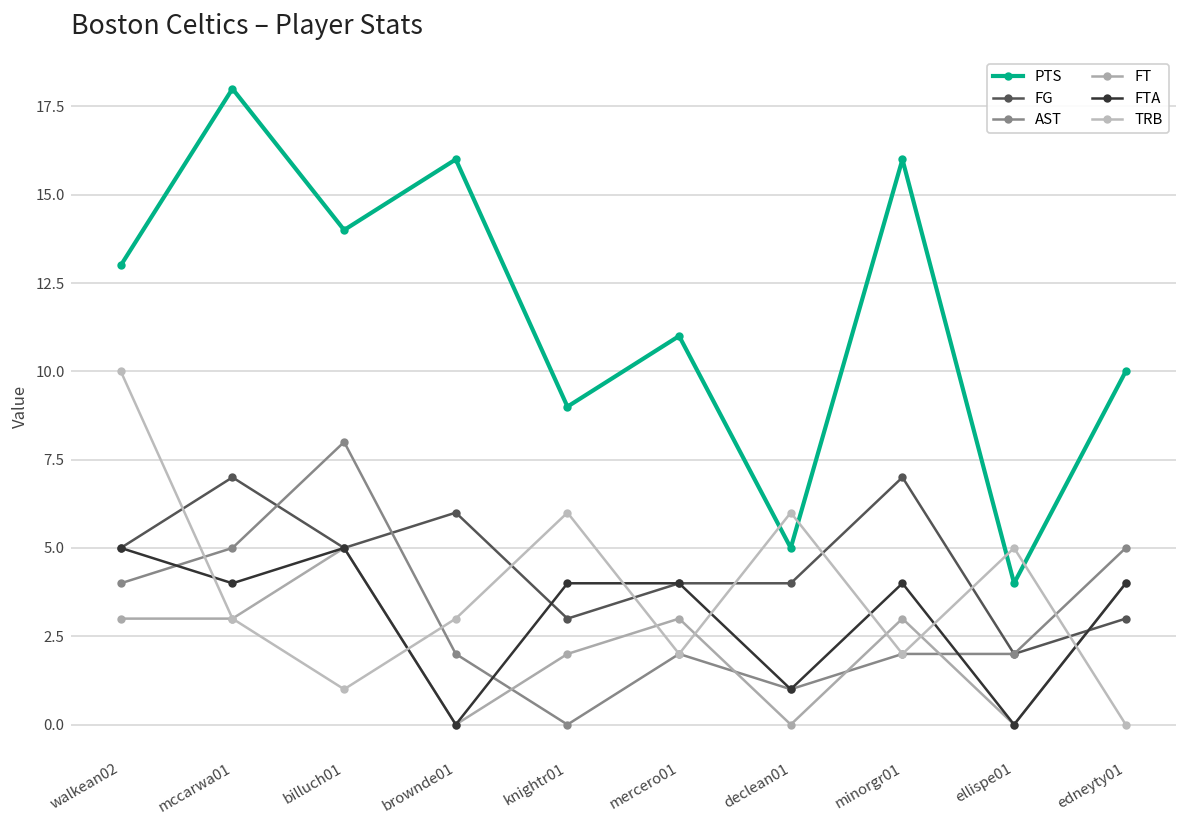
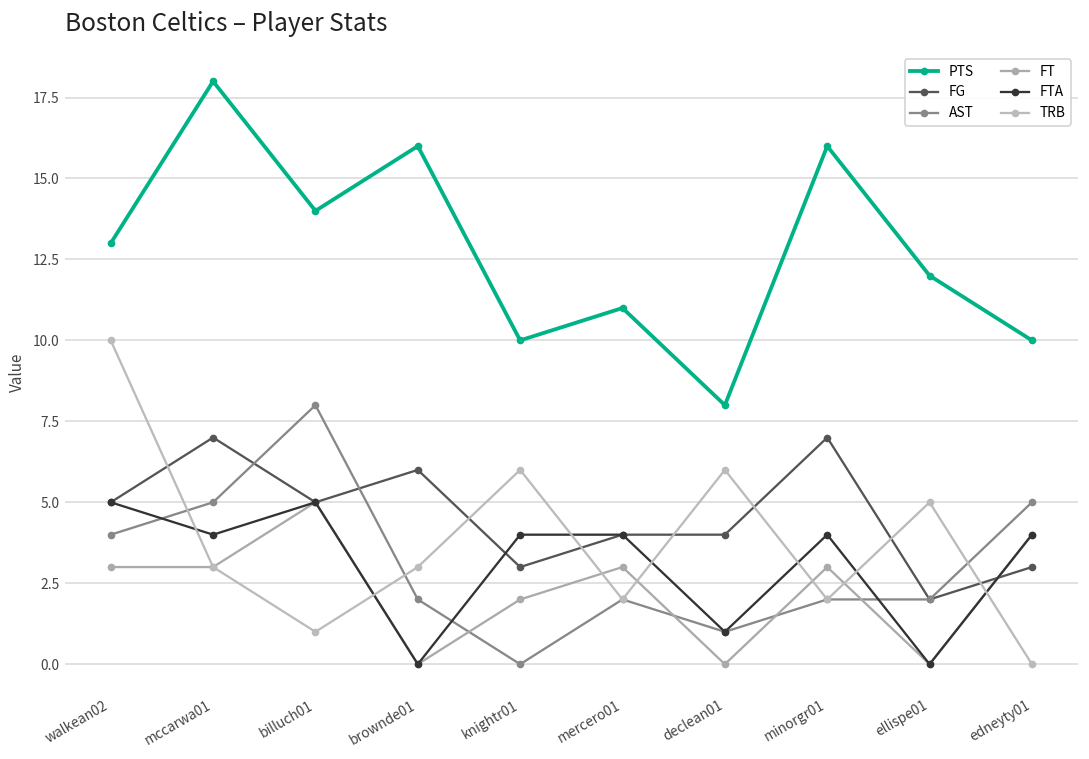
PTS, knightr01: 9 -> 10
PTS, declean01: 5 -> 8
PTS, ellispe01: 4 -> 12
